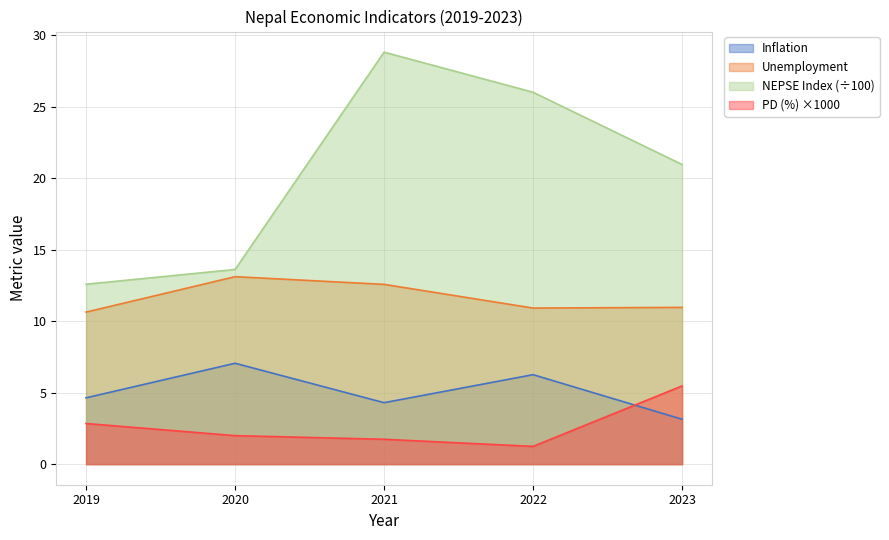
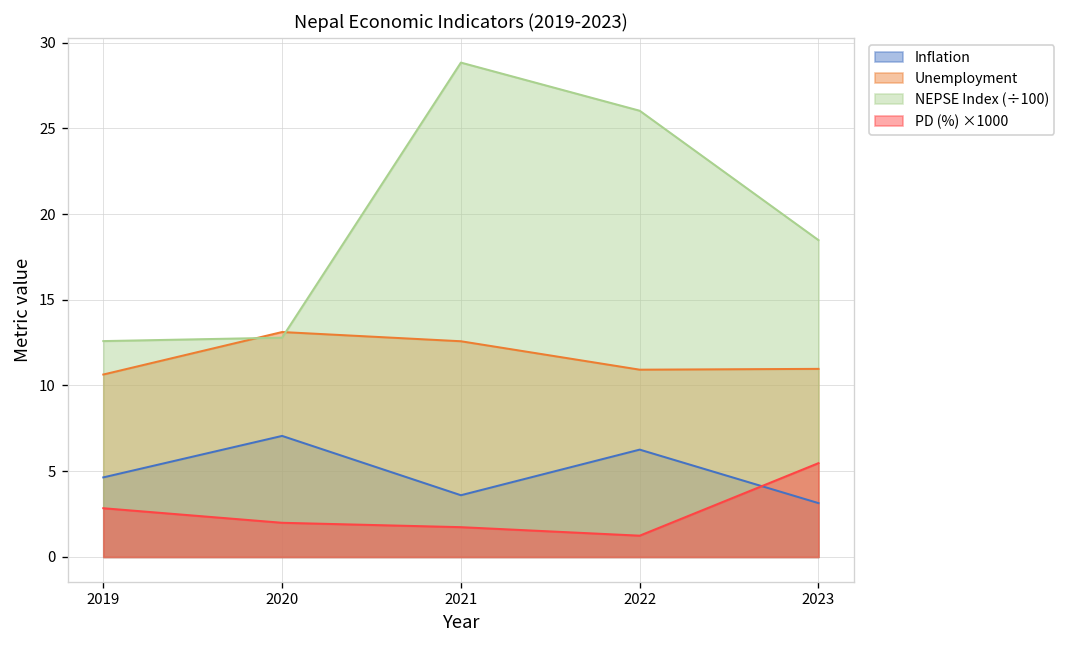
NEPSE Index (÷100), 2020: 13.6 -> 12.8
Inflation, 2021: 4.3 -> 3.6
NEPSE Index (÷100), 2023: 21.0 -> 18.5
